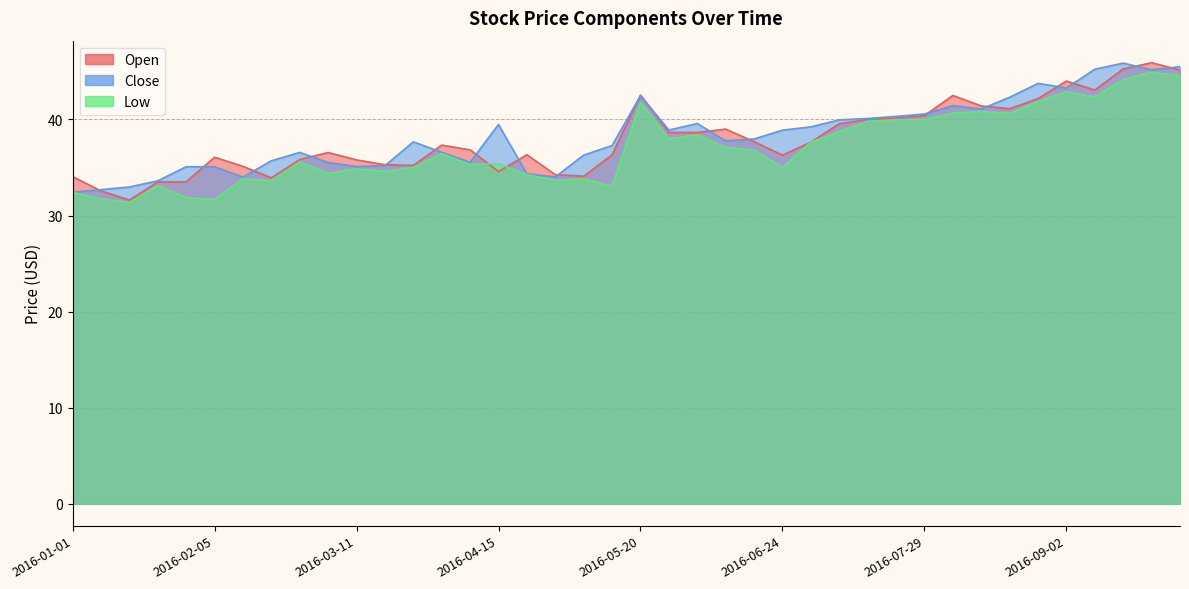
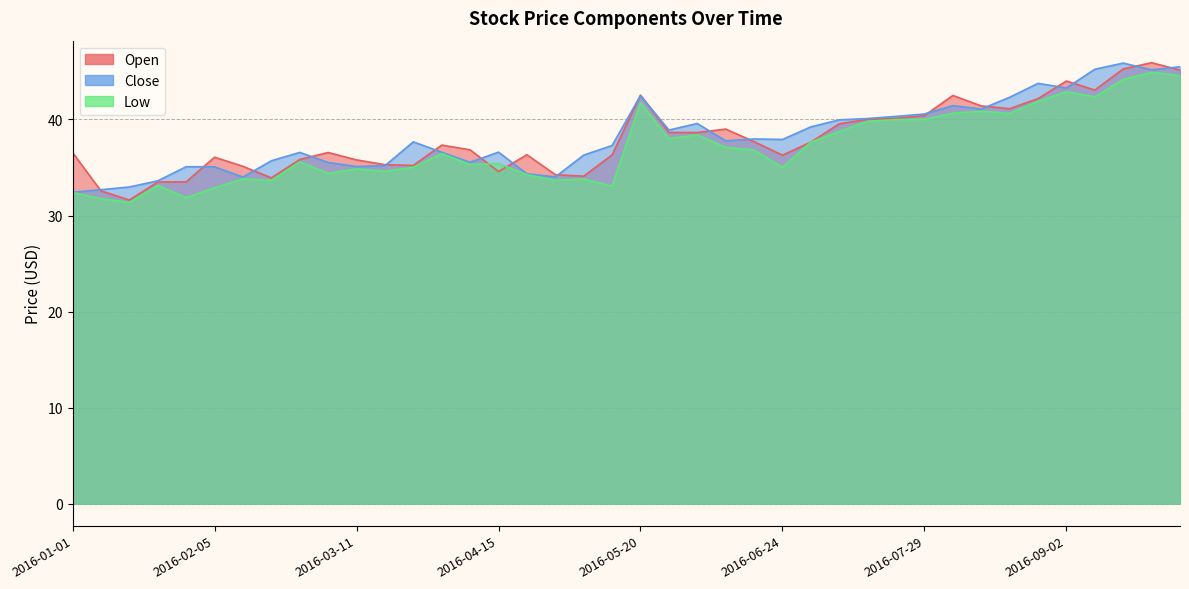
Open, 2016-01-01: 34 -> 37
Low, 2016-02-05: 32 -> 33
Close, 2016-04-15: 39 -> 37
Close, 2016-06-24: 39 -> 38
